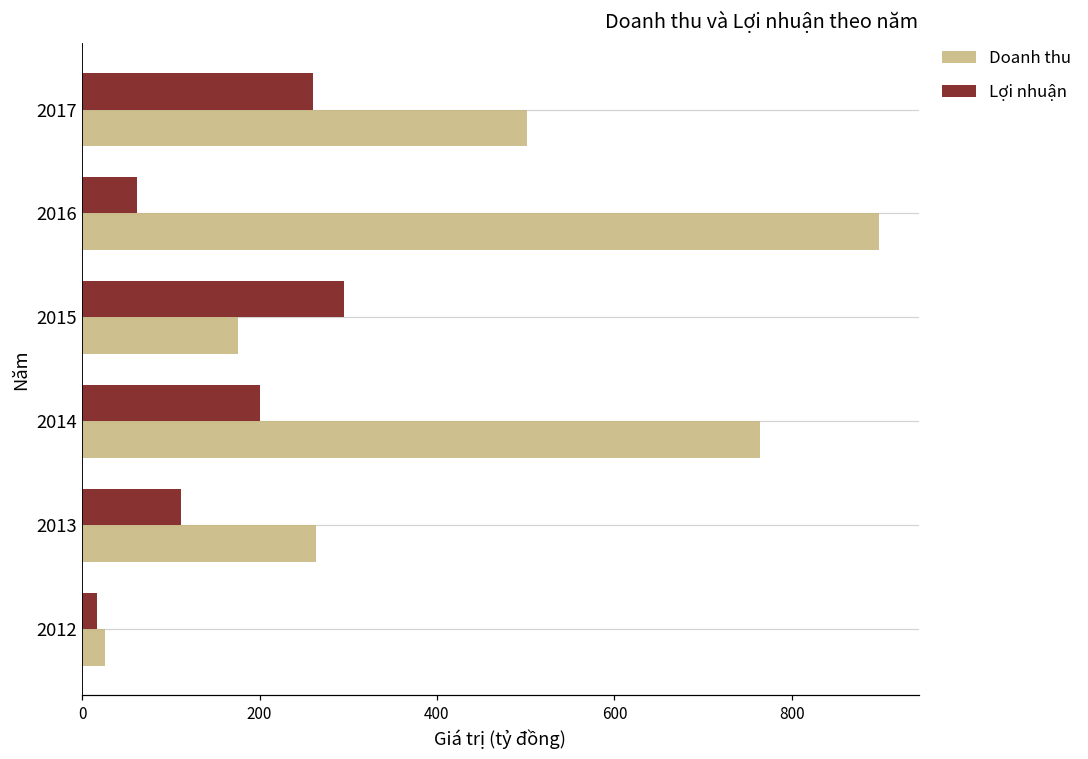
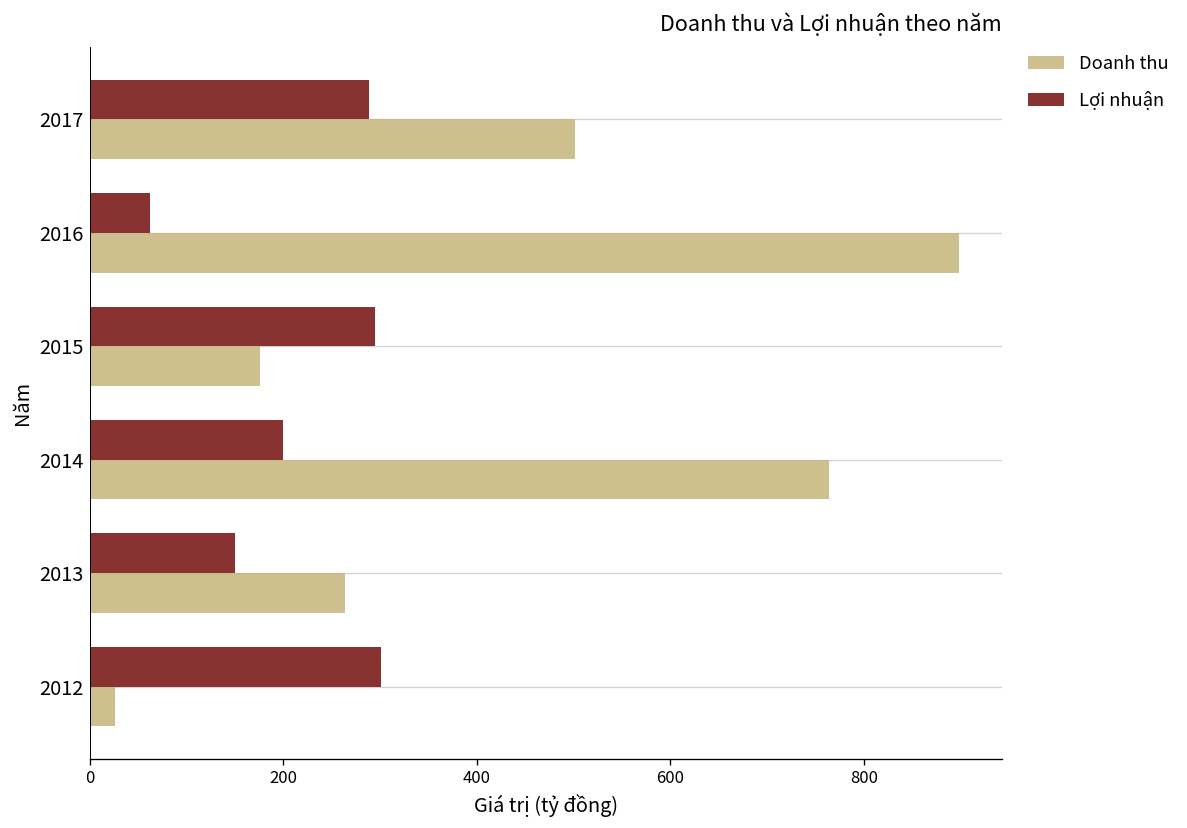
Lợi nhuận, 2017: 260 -> 290
Lợi nhuận, 2013: 110 -> 150
Lợi nhuận, 2012: 20 -> 300
